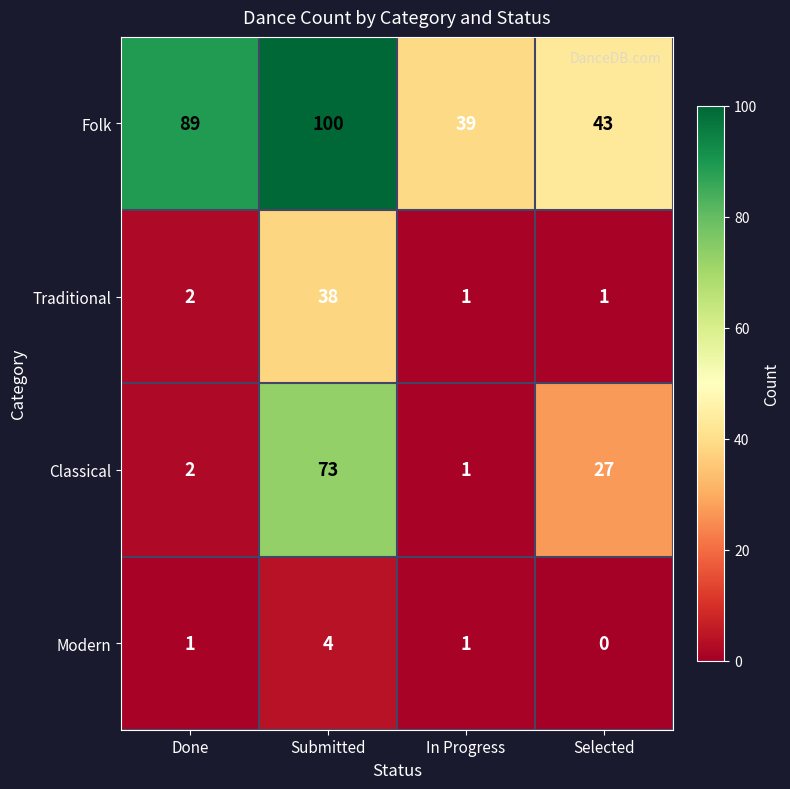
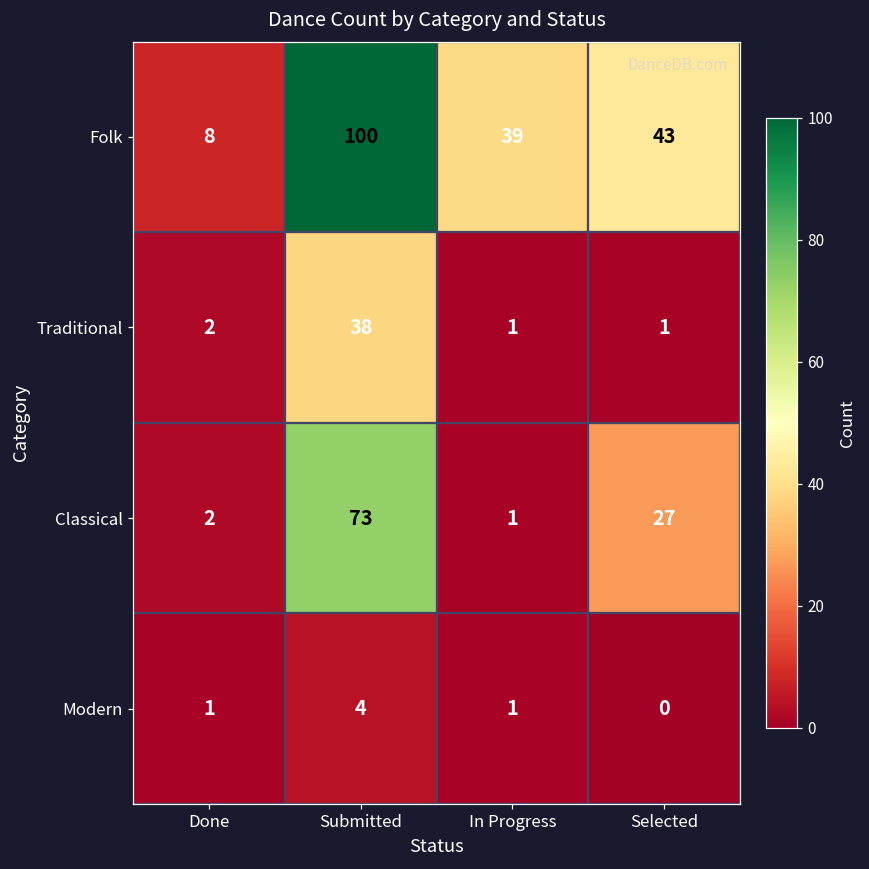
Folk, Done: 89 -> 8
